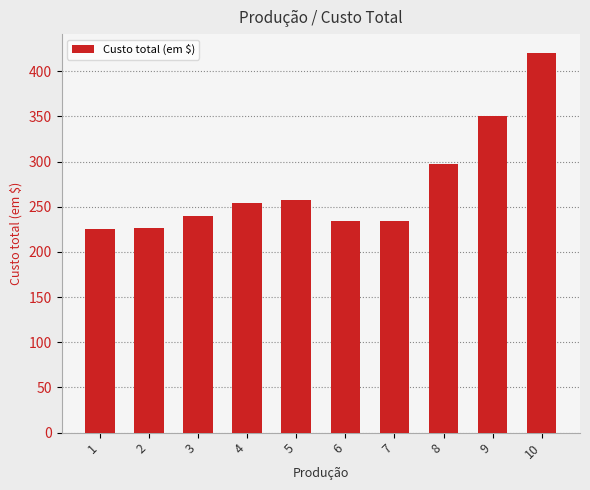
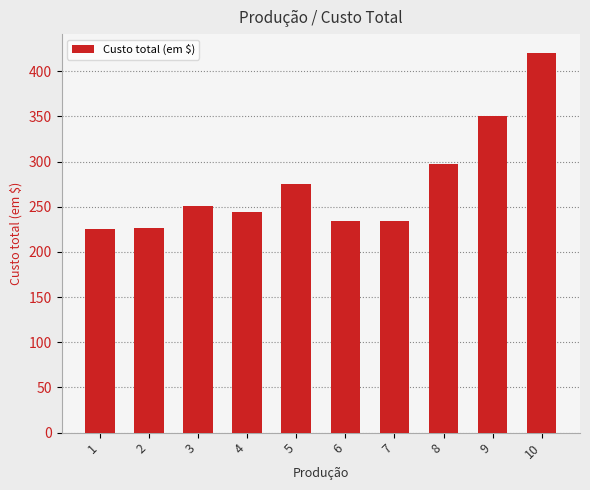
3: 240 -> 250
4: 250 -> 240
5: 260 -> 280
